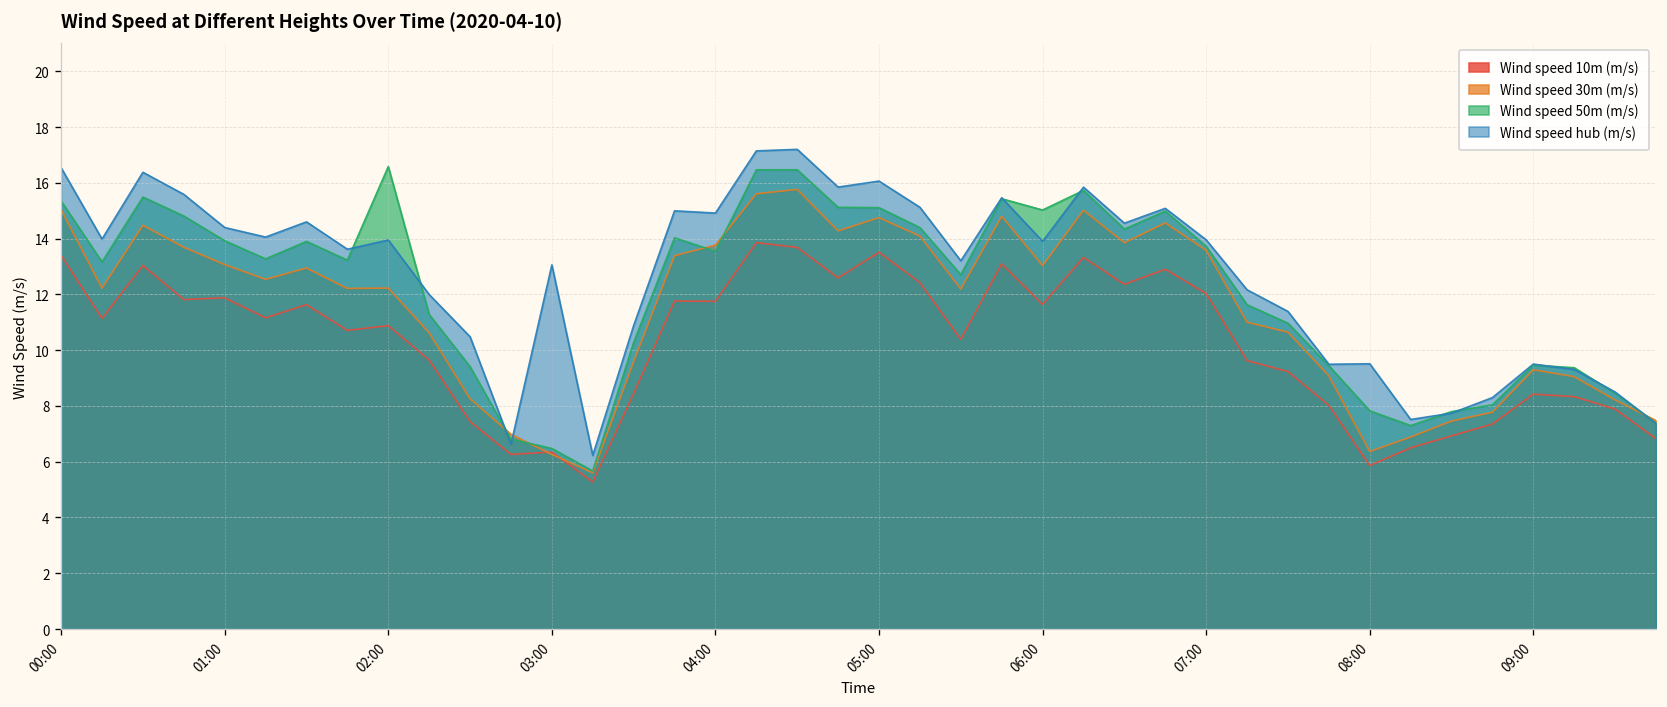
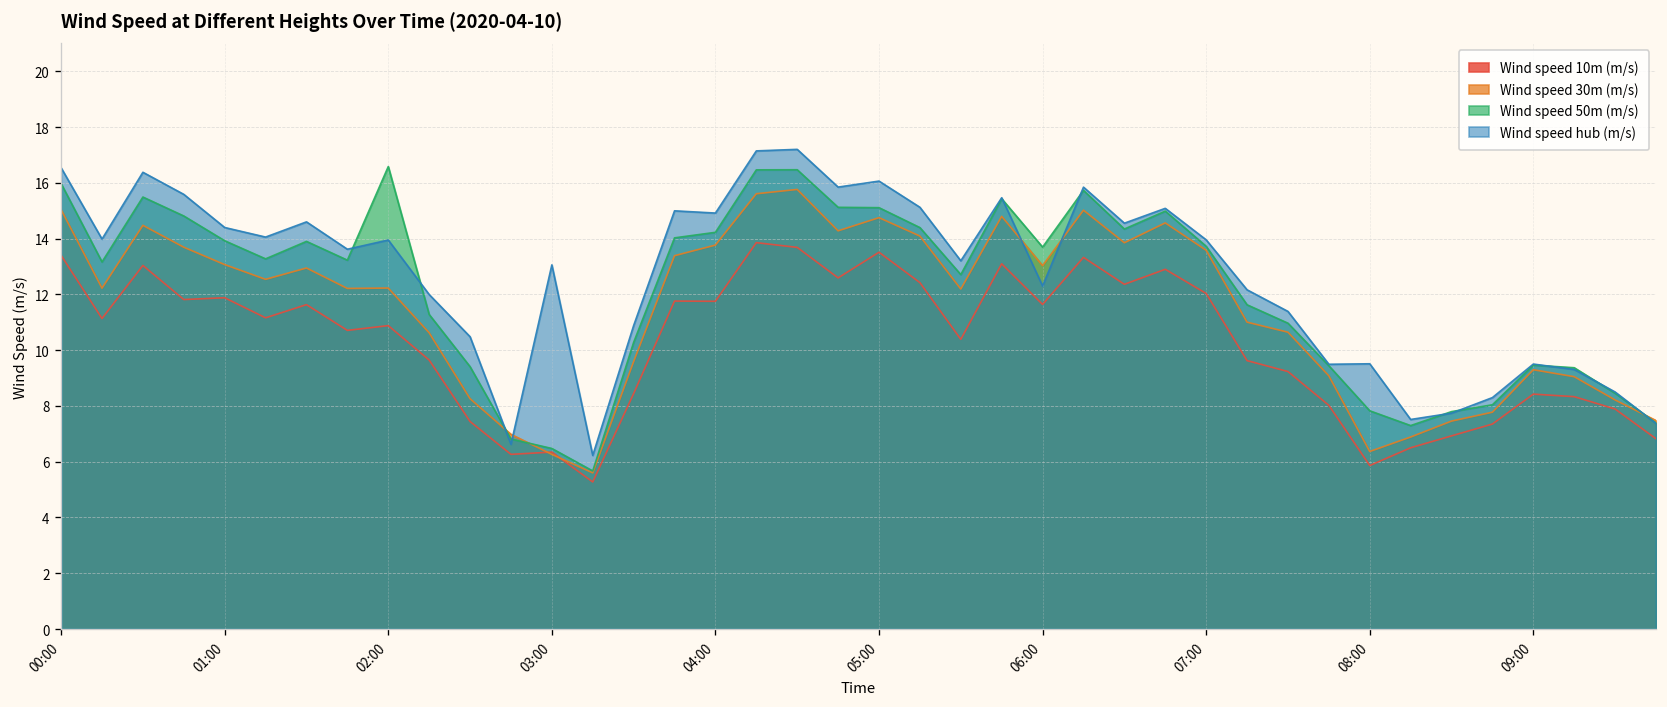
Wind speed 50m (m/s), 00:00: 15.3 -> 16.0
Wind speed 50m (m/s), 04:00: 13.5 -> 14.2
Wind speed 50m (m/s), 06:00: 15.0 -> 13.7
Wind speed hub (m/s), 06:00: 13.9 -> 12.3
